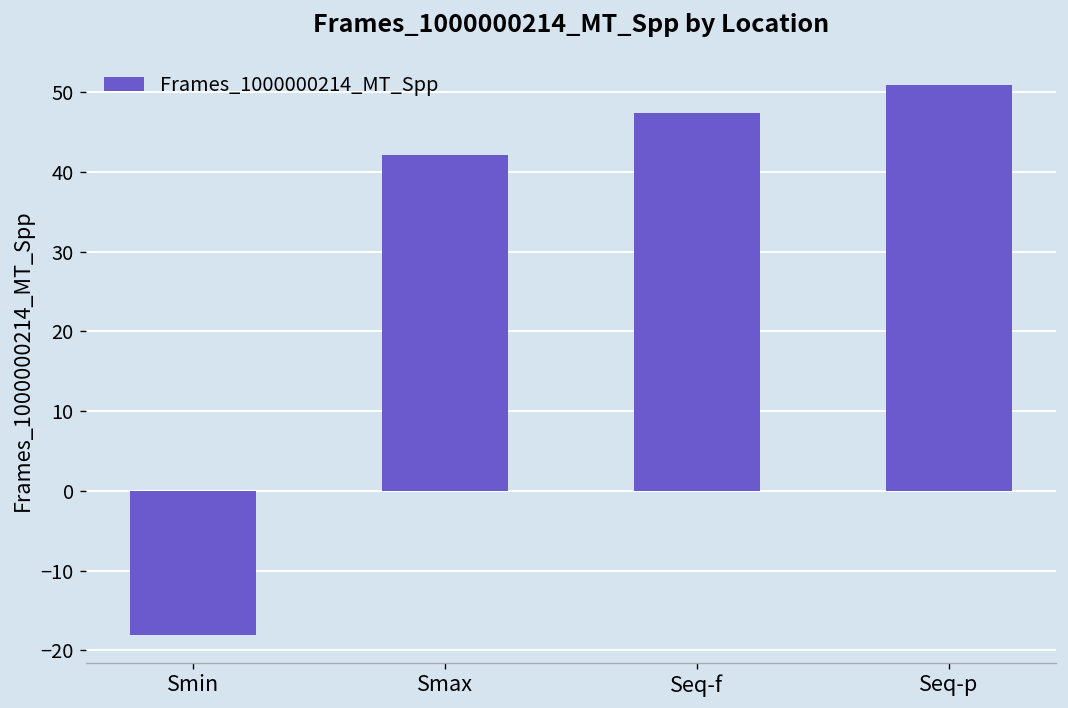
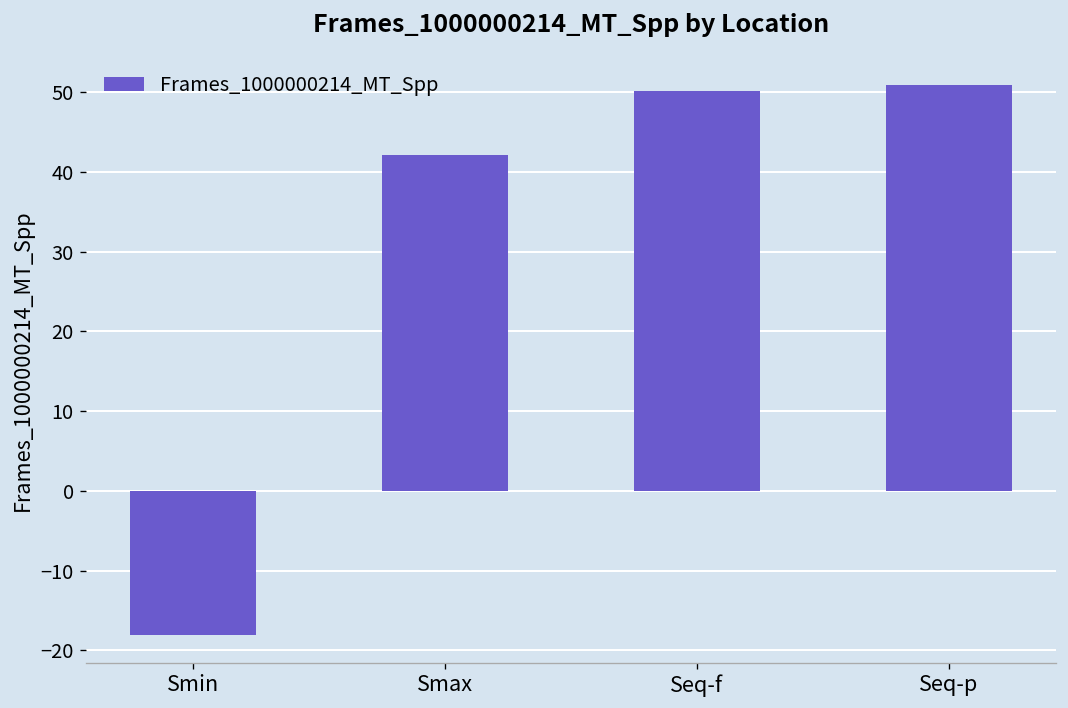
Seq-f: 47 -> 50
